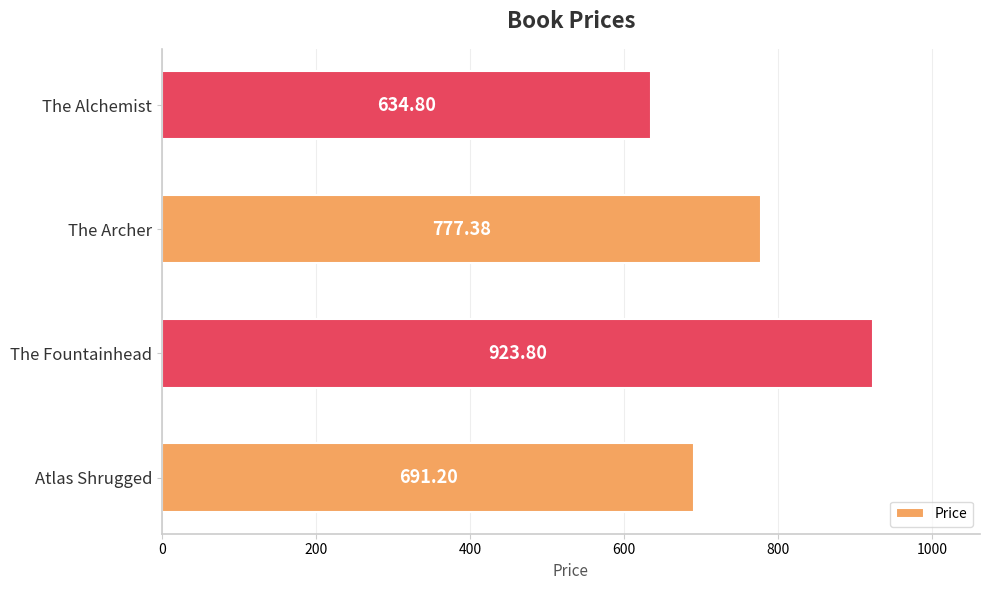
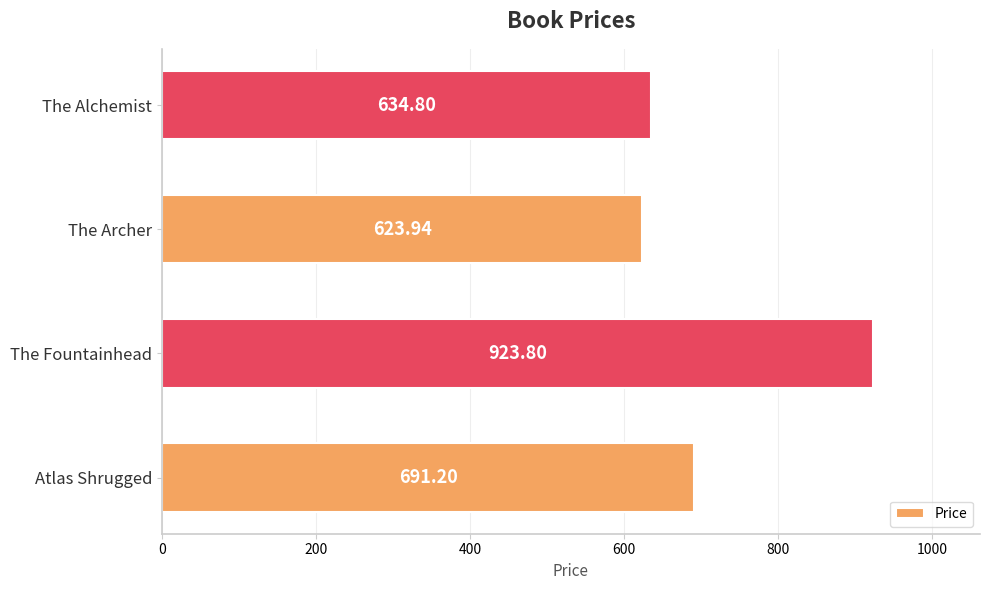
The Archer: 777.38 -> 623.94
